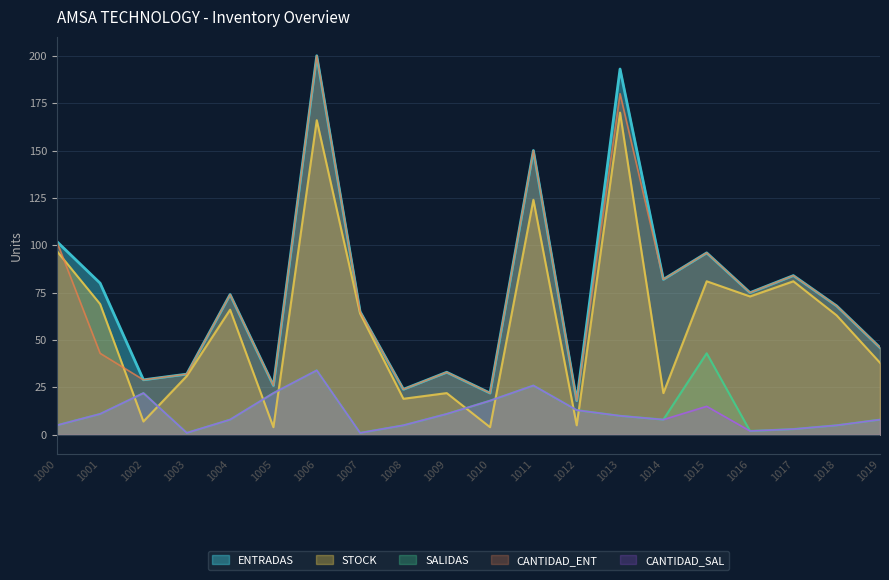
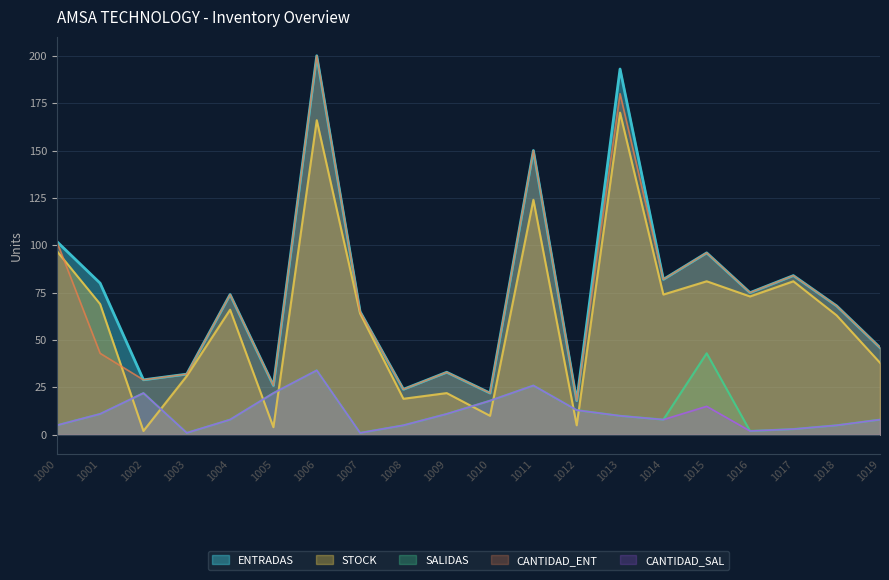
STOCK, 1002: 7 -> 2
STOCK, 1010: 4 -> 10
STOCK, 1014: 22 -> 74
